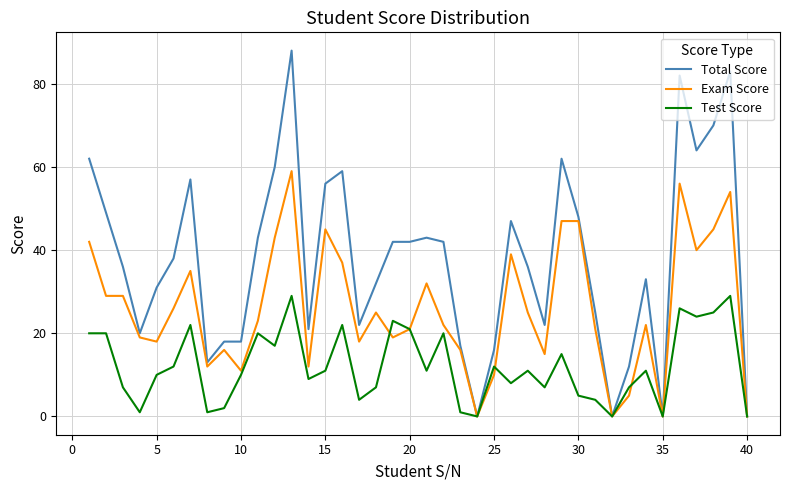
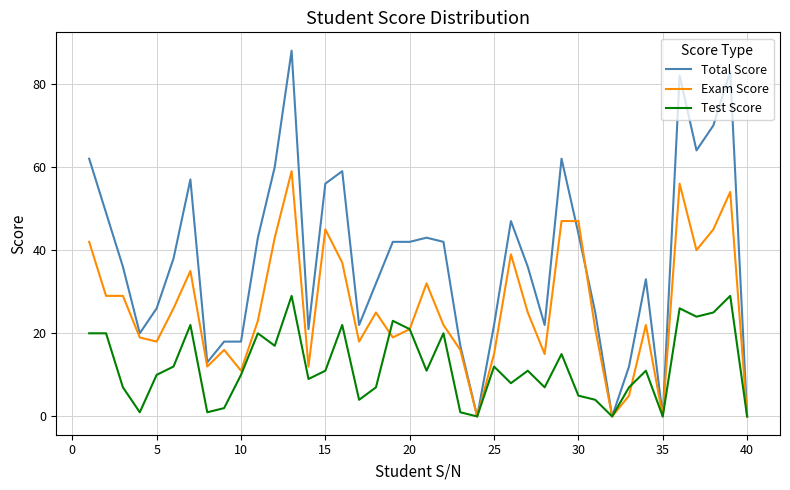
Total Score, 5: 31 -> 26
Total Score, 25: 16 -> 22
Exam Score, 25: 10 -> 15
Total Score, 30: 48 -> 44
